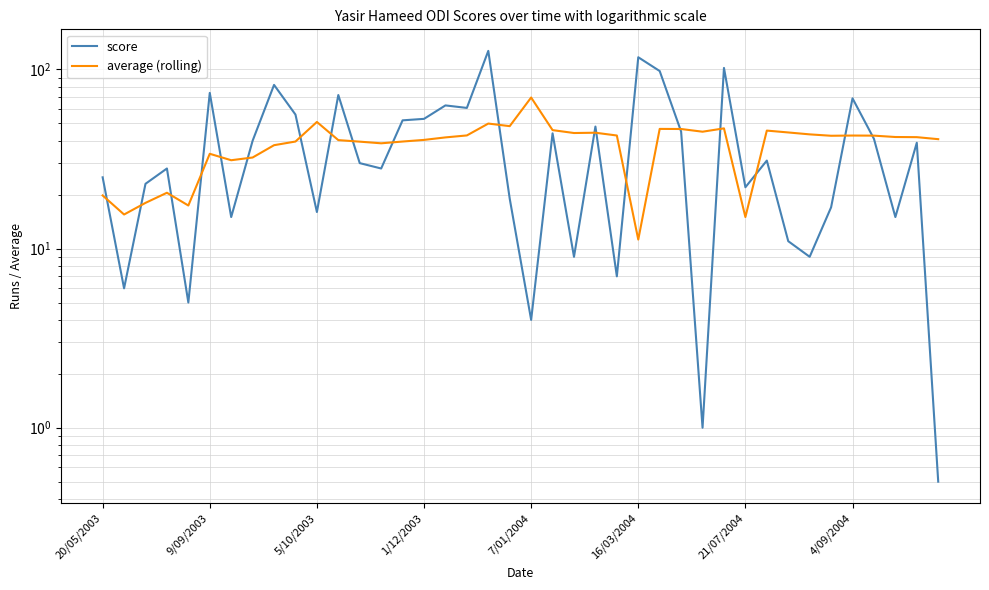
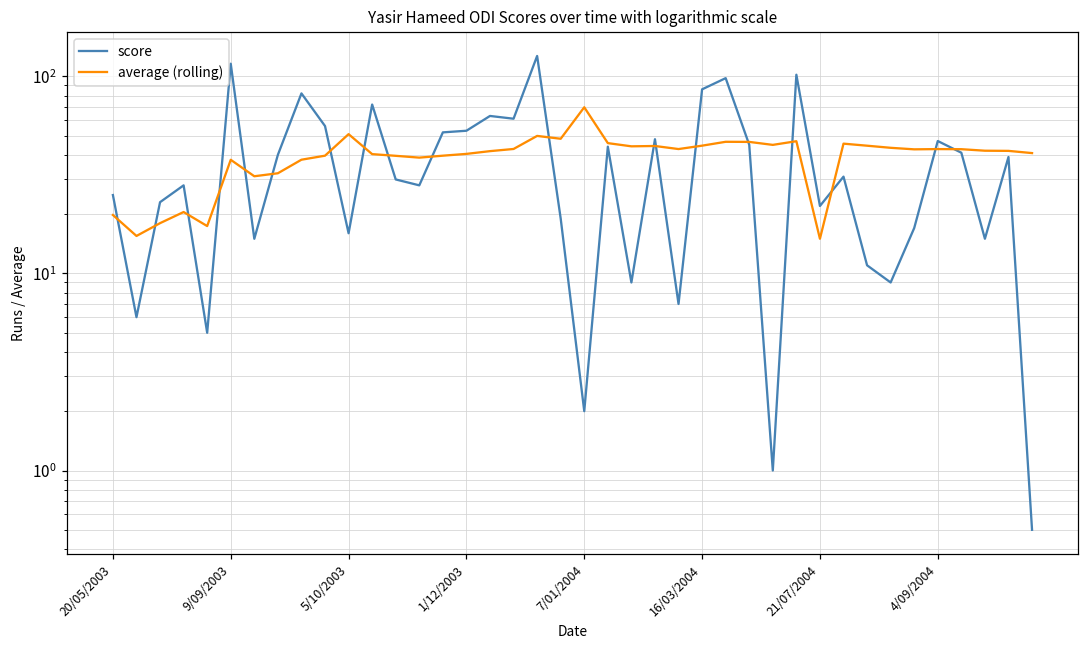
score, 9/09/2003: 74 -> 120
average (rolling), 9/09/2003: 34 -> 38
score, 7/01/2004: 4 -> 2
score, 16/03/2004: 120 -> 90
average (rolling), 16/03/2004: 11 -> 45
score, 4/09/2004: 69 -> 47
